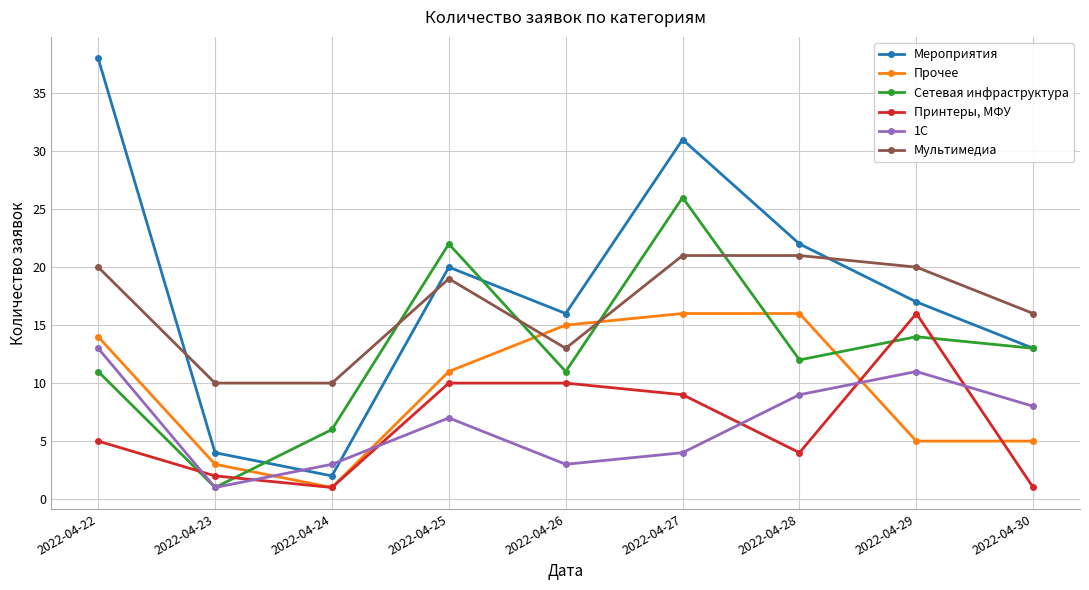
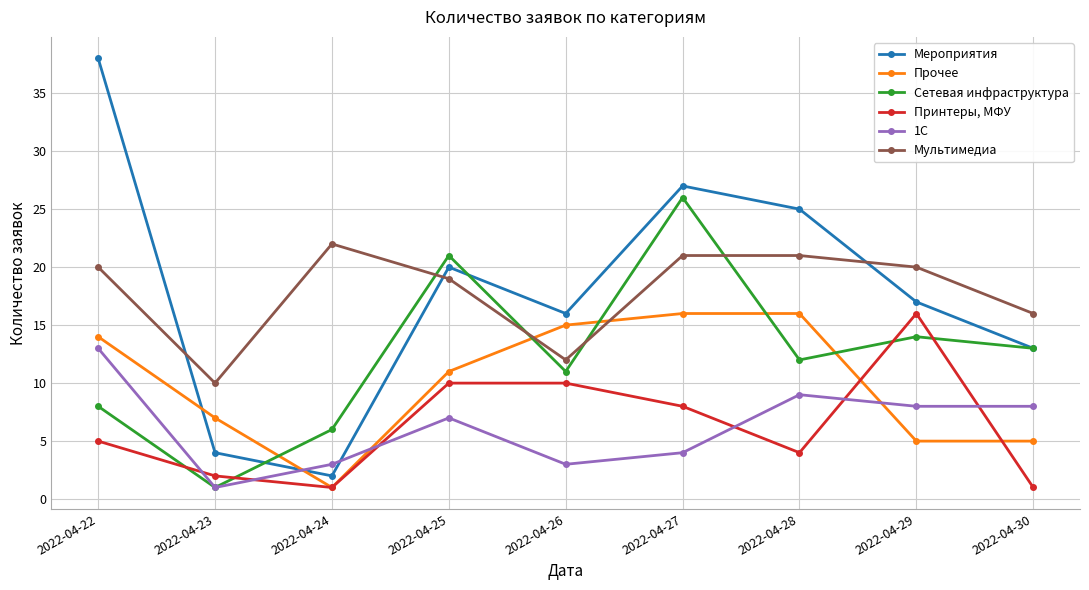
Сетевая инфраструктура, 2022-04-22: 11 -> 8
Прочее, 2022-04-23: 3 -> 7
Мультимедиа, 2022-04-24: 10 -> 22
Сетевая инфраструктура, 2022-04-25: 22 -> 21
Мультимедиа, 2022-04-26: 13 -> 12
Мероприятия, 2022-04-27: 31 -> 27
Принтеры, МФУ, 2022-04-27: 9 -> 8
Мероприятия, 2022-04-28: 22 -> 25
1C, 2022-04-29: 11 -> 8
